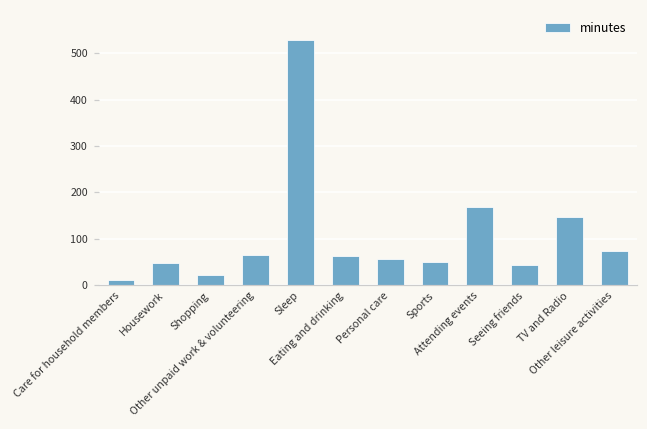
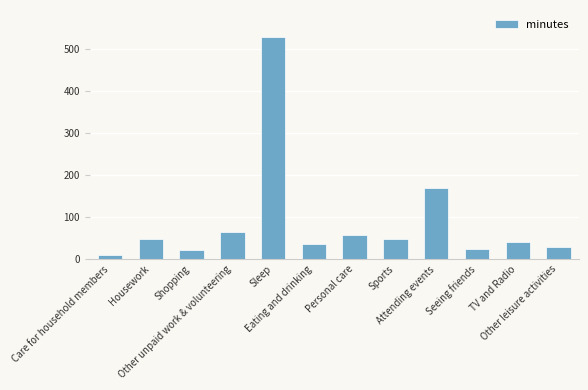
Eating and drinking: 60 -> 40
Seeing friends: 40 -> 20
TV and Radio: 150 -> 40
Other leisure activities: 70 -> 30
